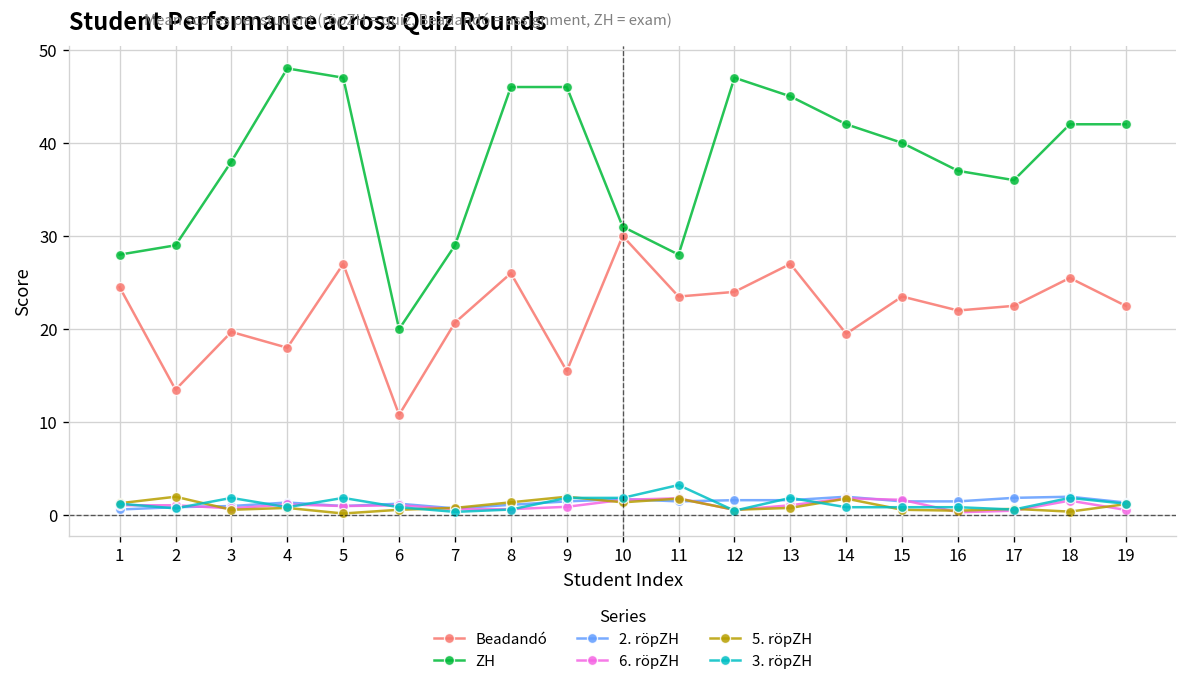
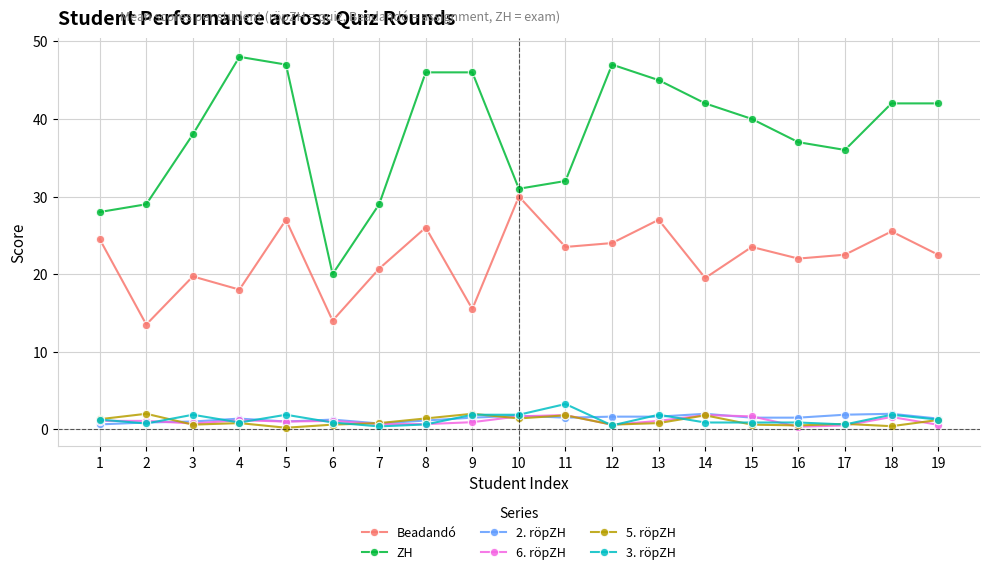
Beadandó, 6: 11 -> 14
ZH, 11: 28 -> 32
